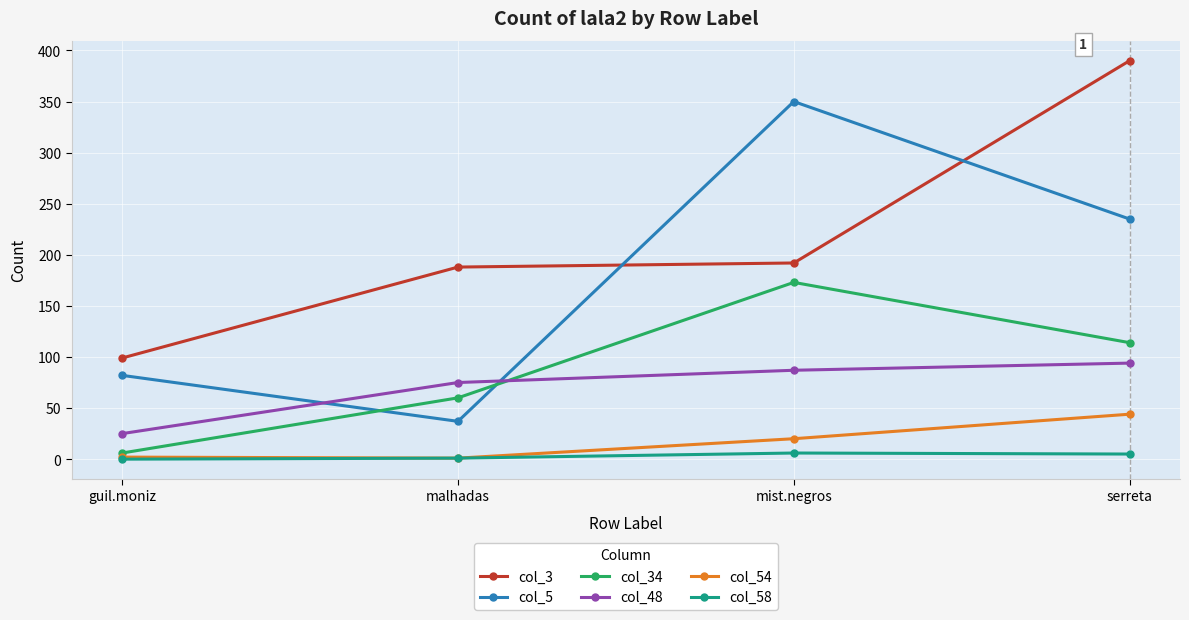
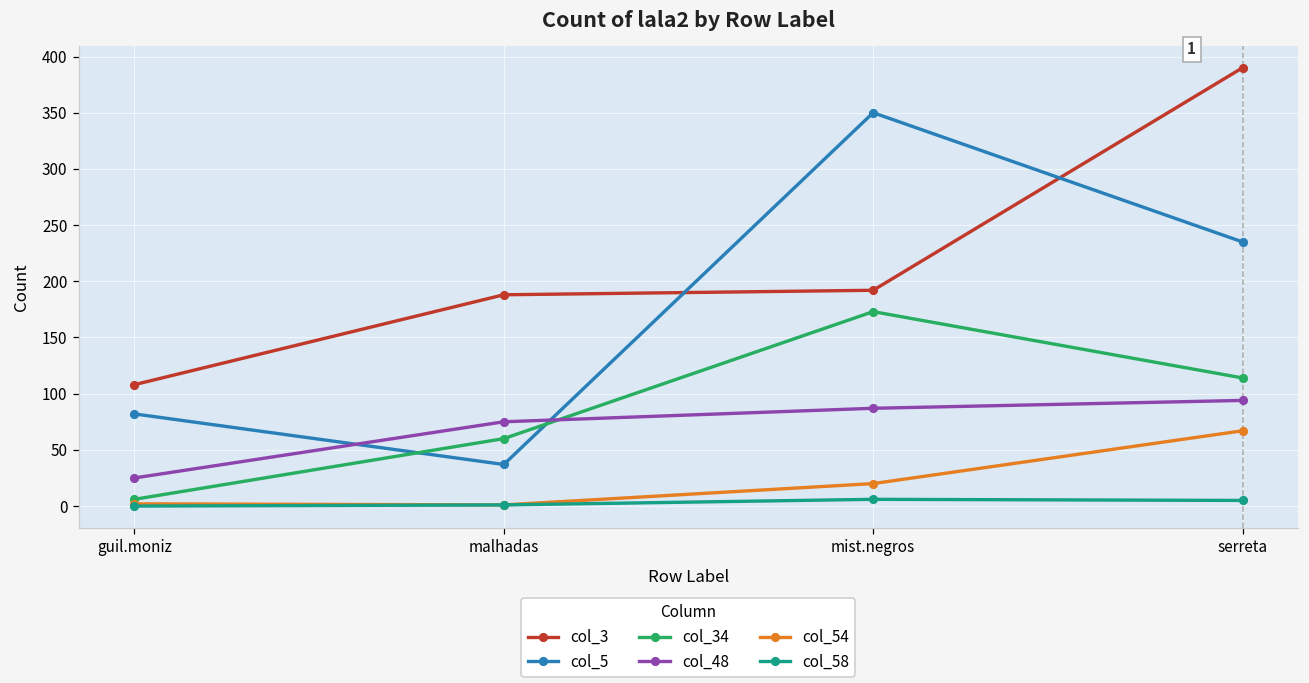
col_3, guil.moniz: 99 -> 108
col_54, serreta: 44 -> 67
